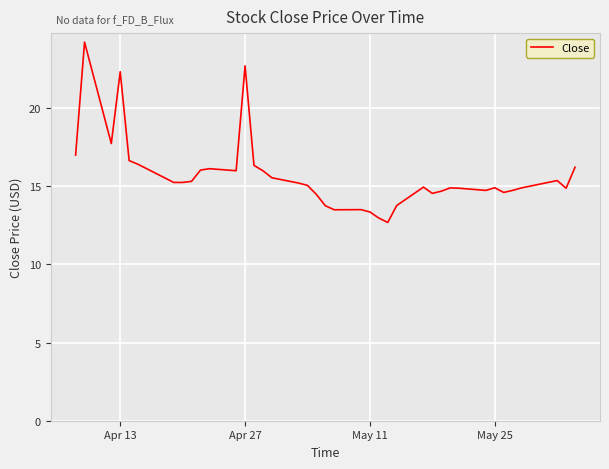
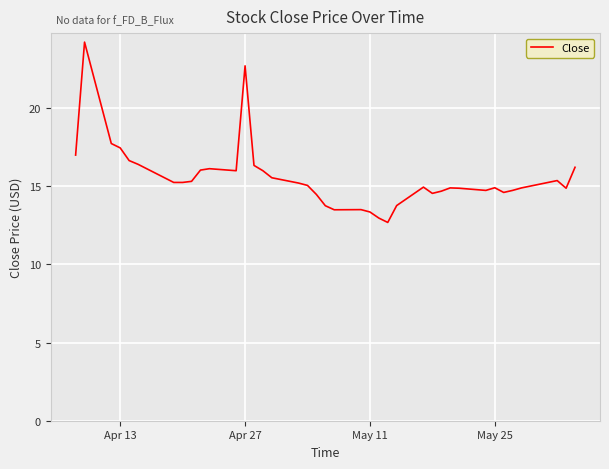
Apr 13: 22.3 -> 17.5
